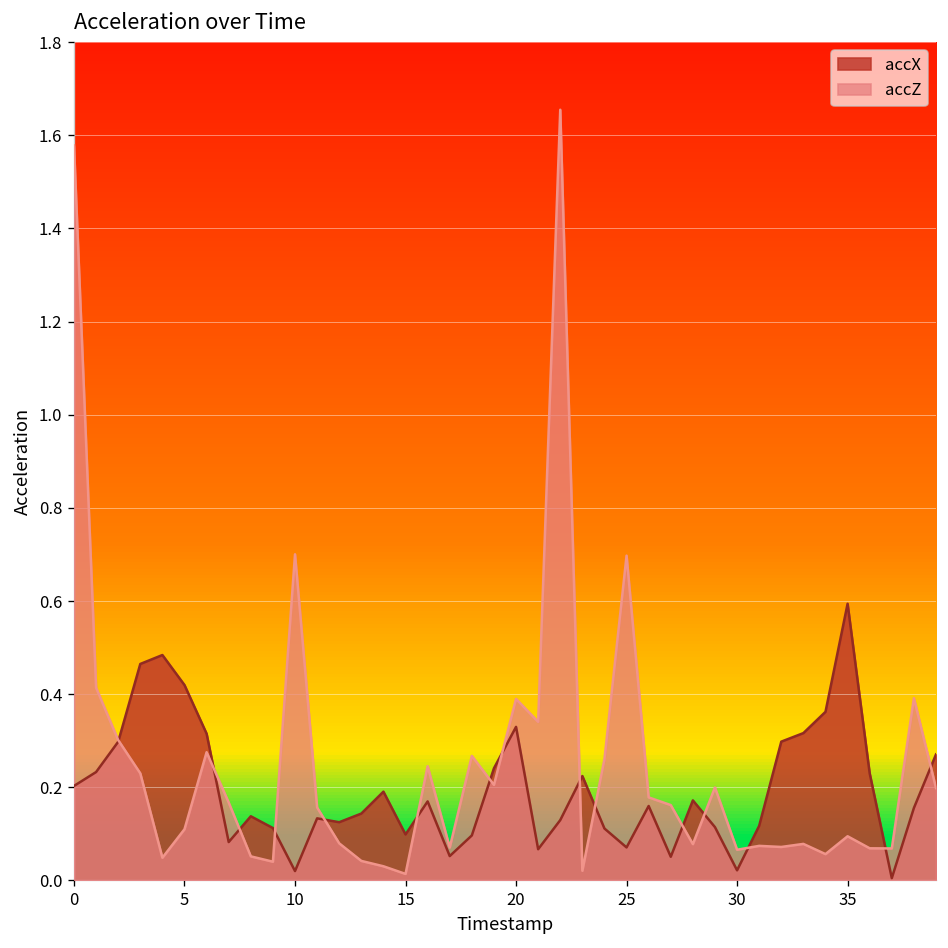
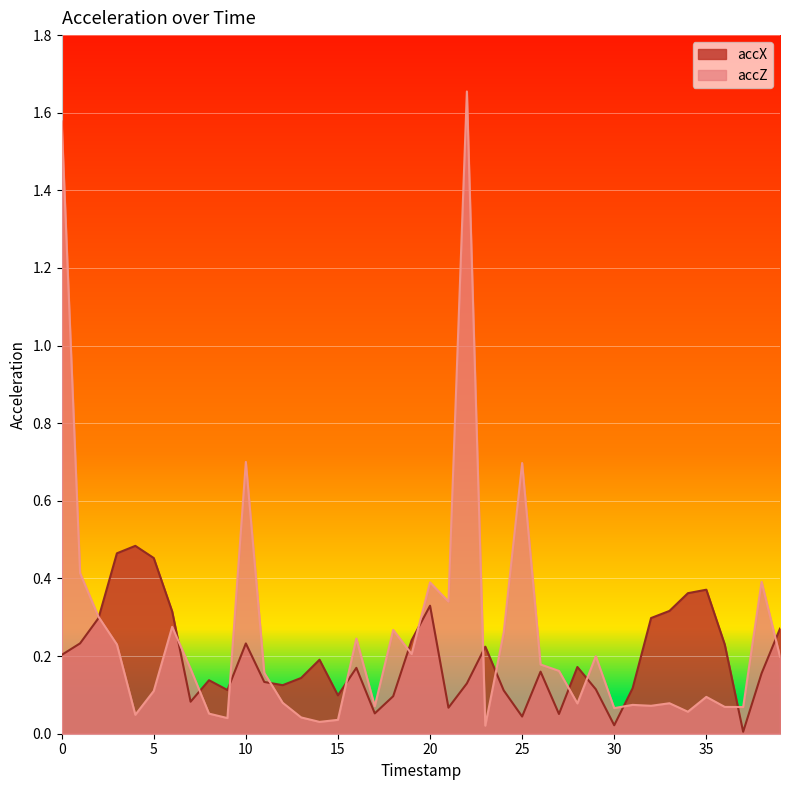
accX, 5: 0.42 -> 0.45
accX, 10: 0.02 -> 0.23
accZ, 15: 0.01 -> 0.04
accX, 25: 0.07 -> 0.04
accX, 35: 0.59 -> 0.37
